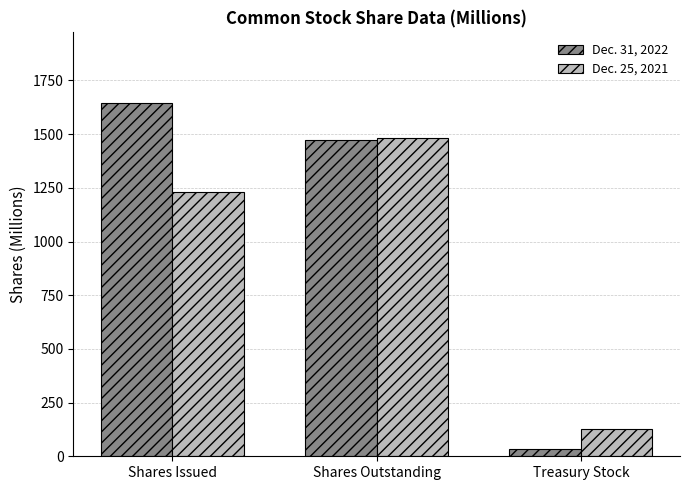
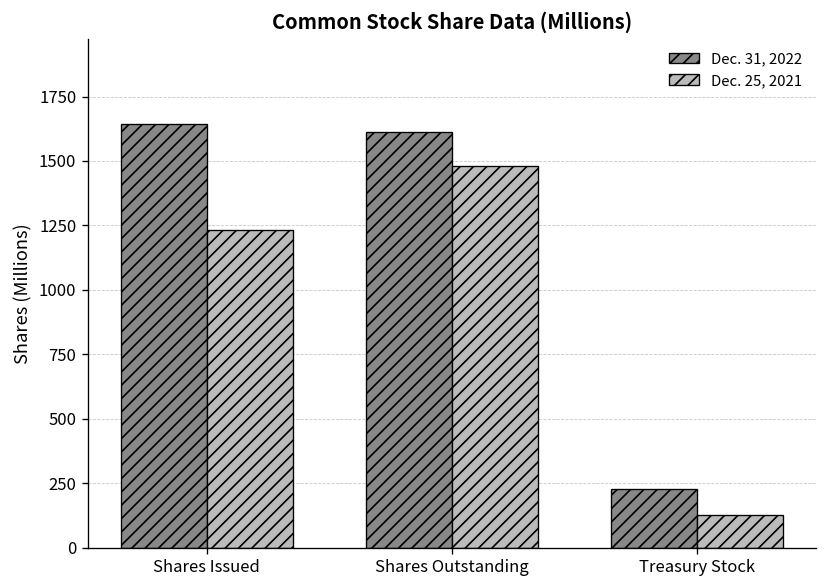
Dec. 31, 2022, Shares Outstanding: 1480 -> 1610
Dec. 31, 2022, Treasury Stock: 30 -> 230
